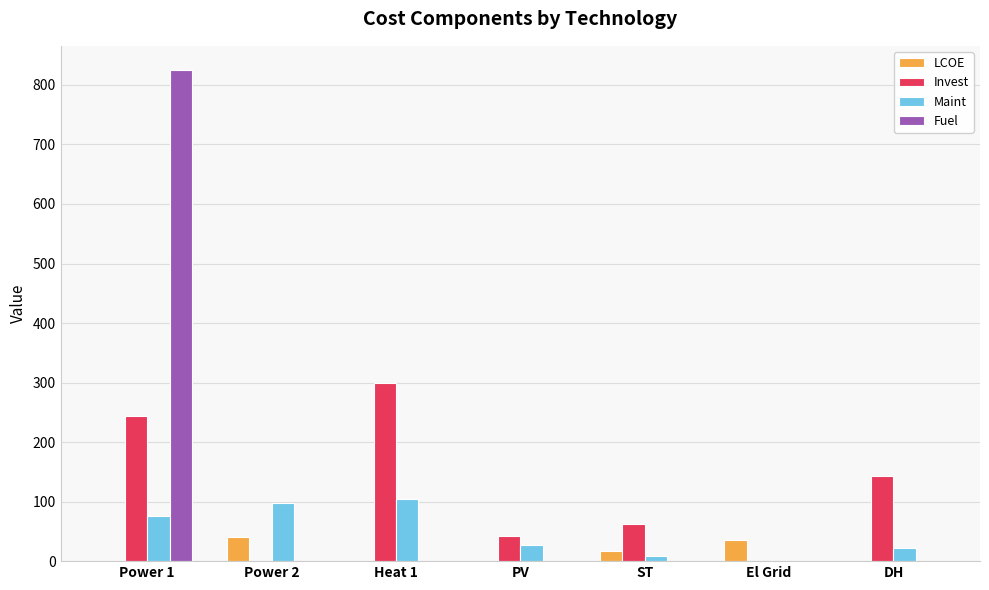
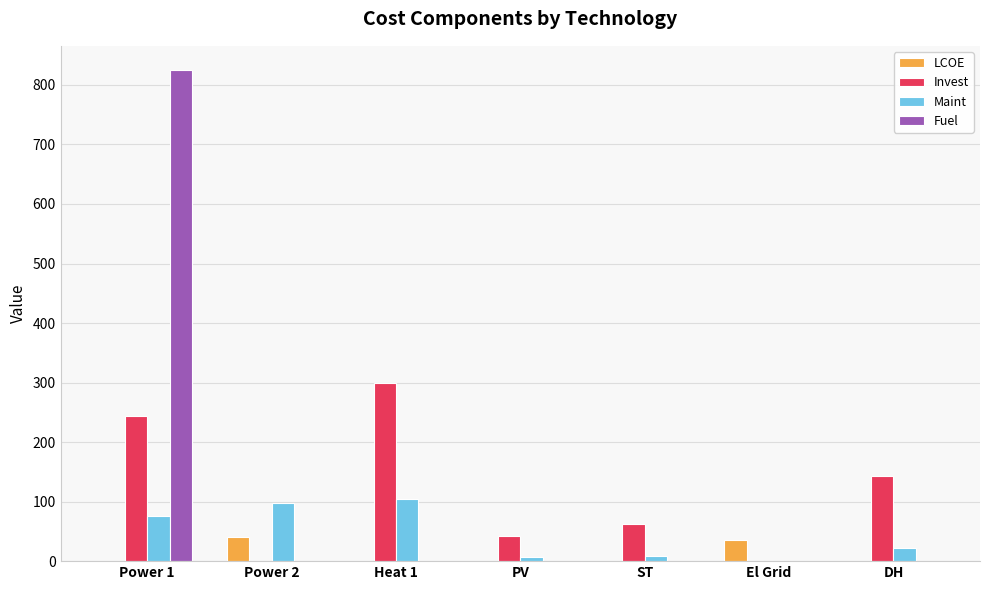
Maint, PV: 30 -> 10
LCOE, ST: 20 -> 0
